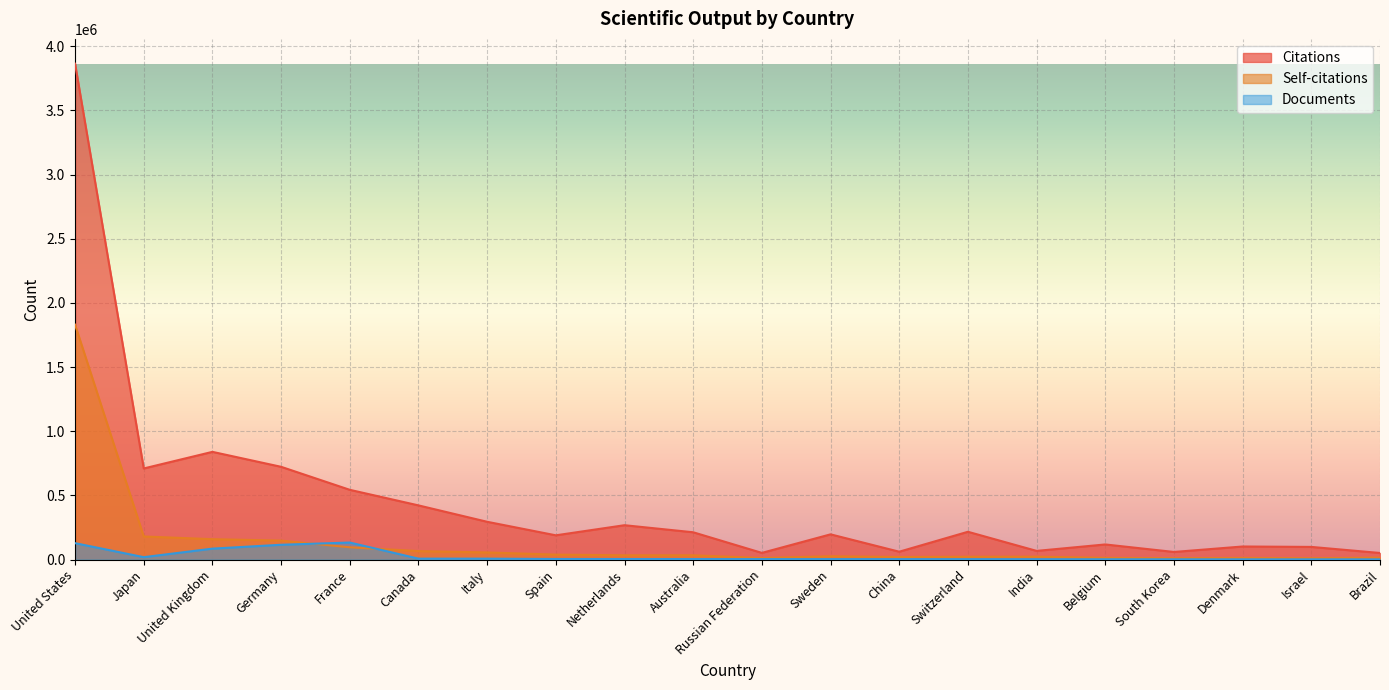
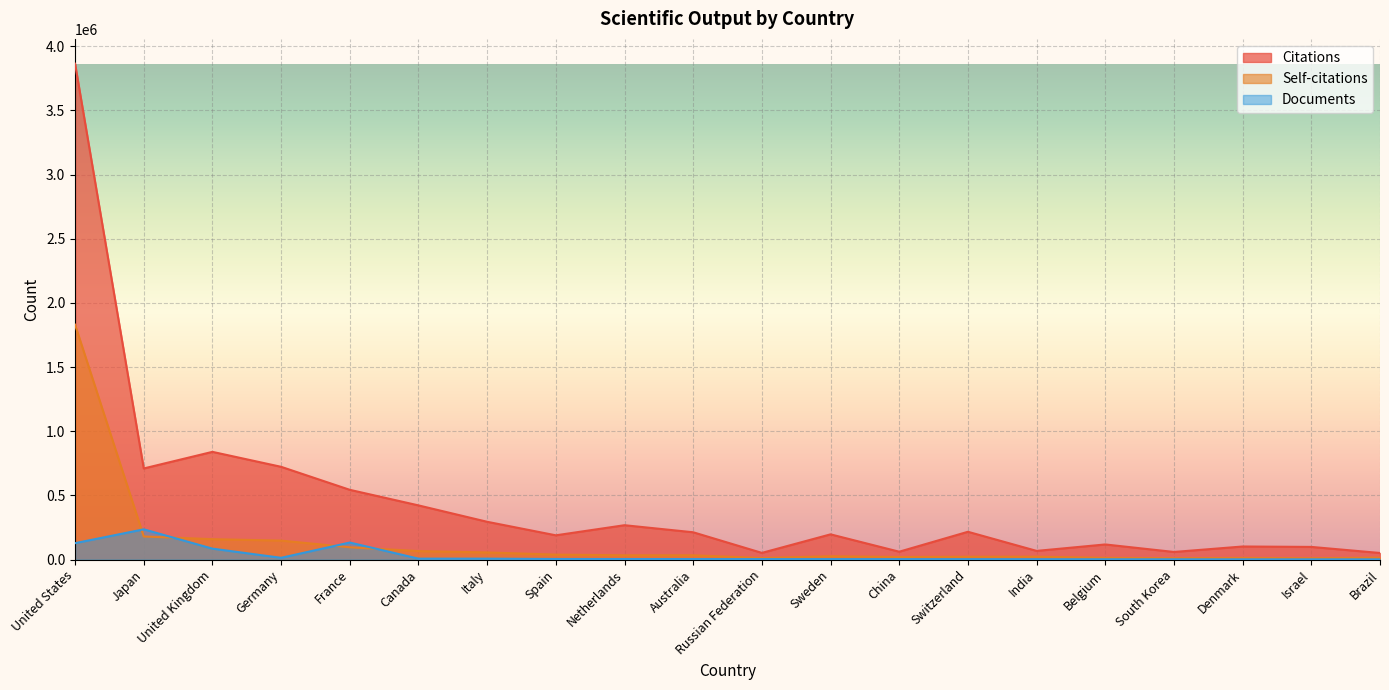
Documents, Japan: 20000 -> 240000
Documents, Germany: 120000 -> 10000
